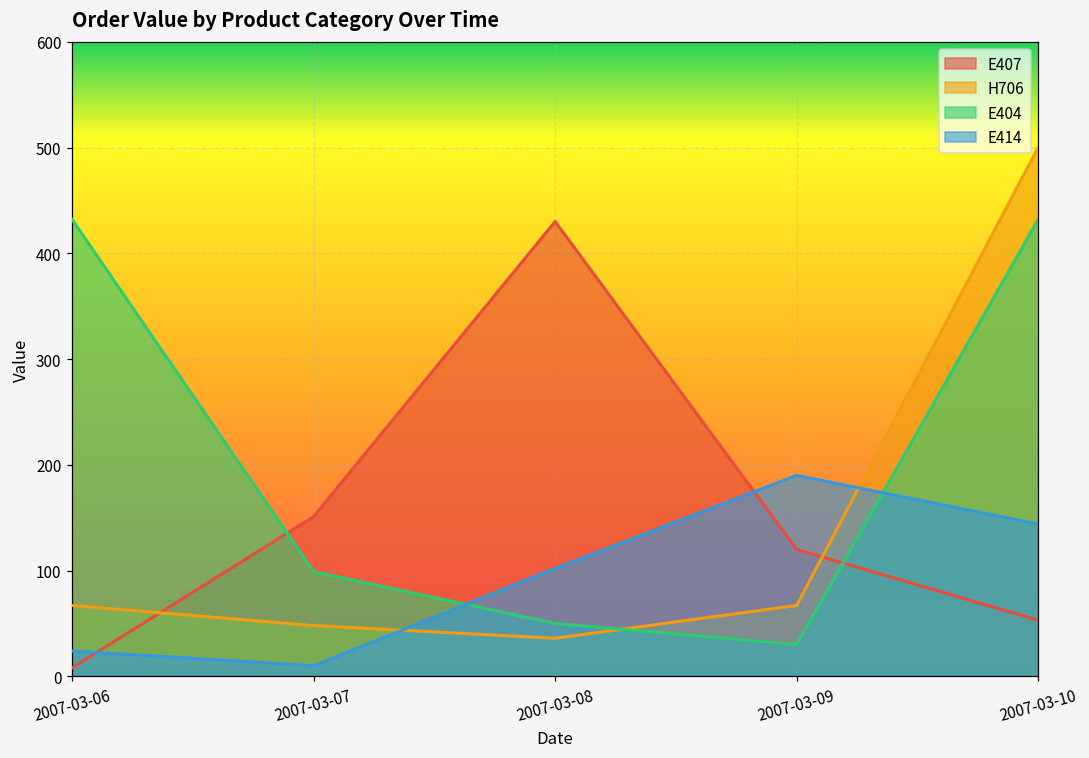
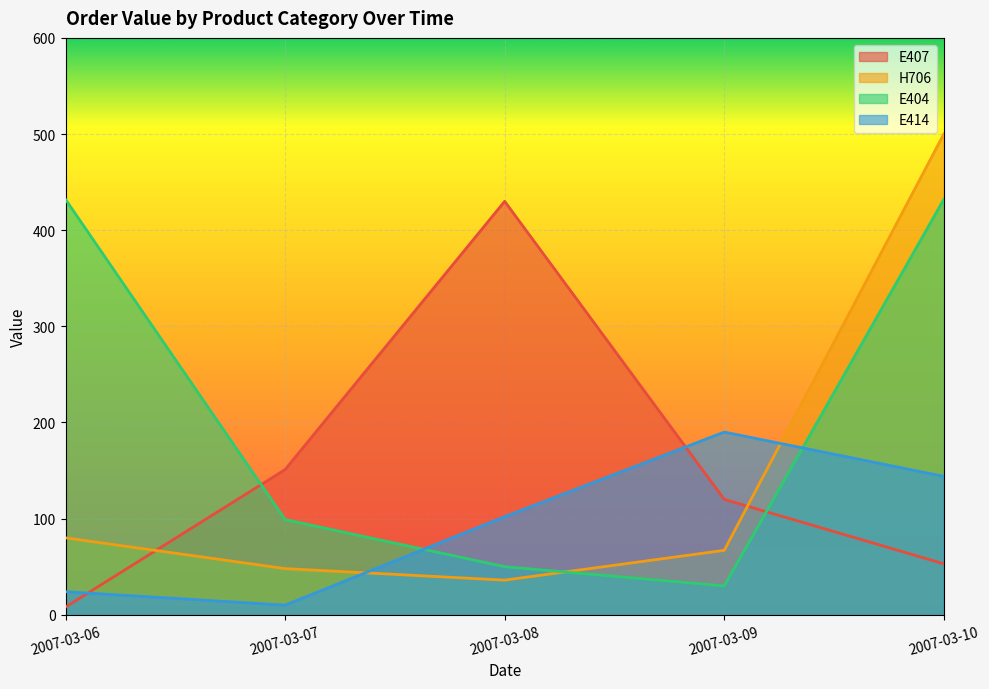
H706, 2007-03-06: 70 -> 80
